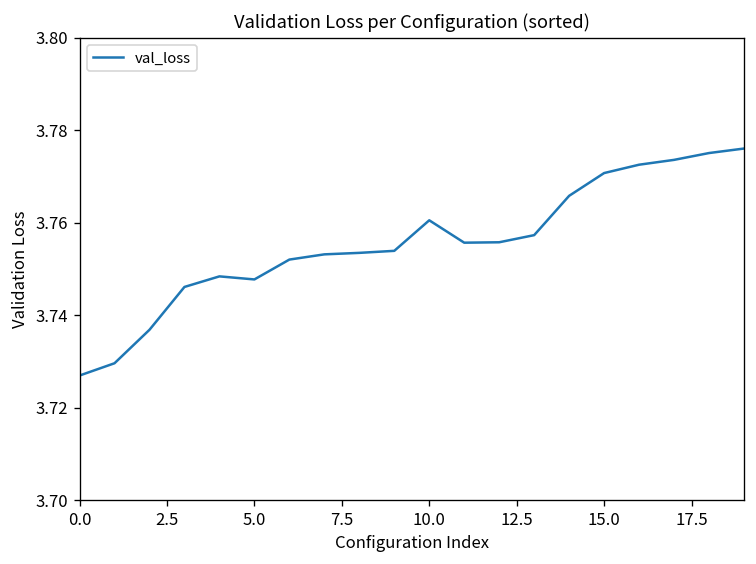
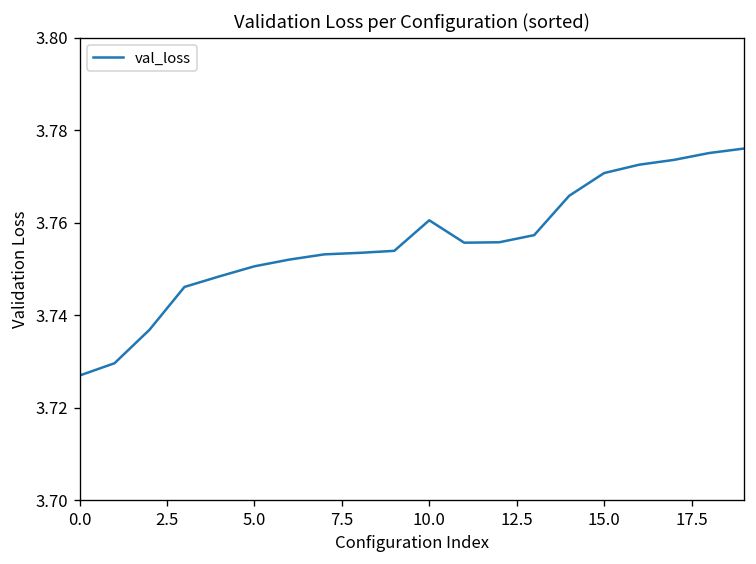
5.0: 3.748 -> 3.751
